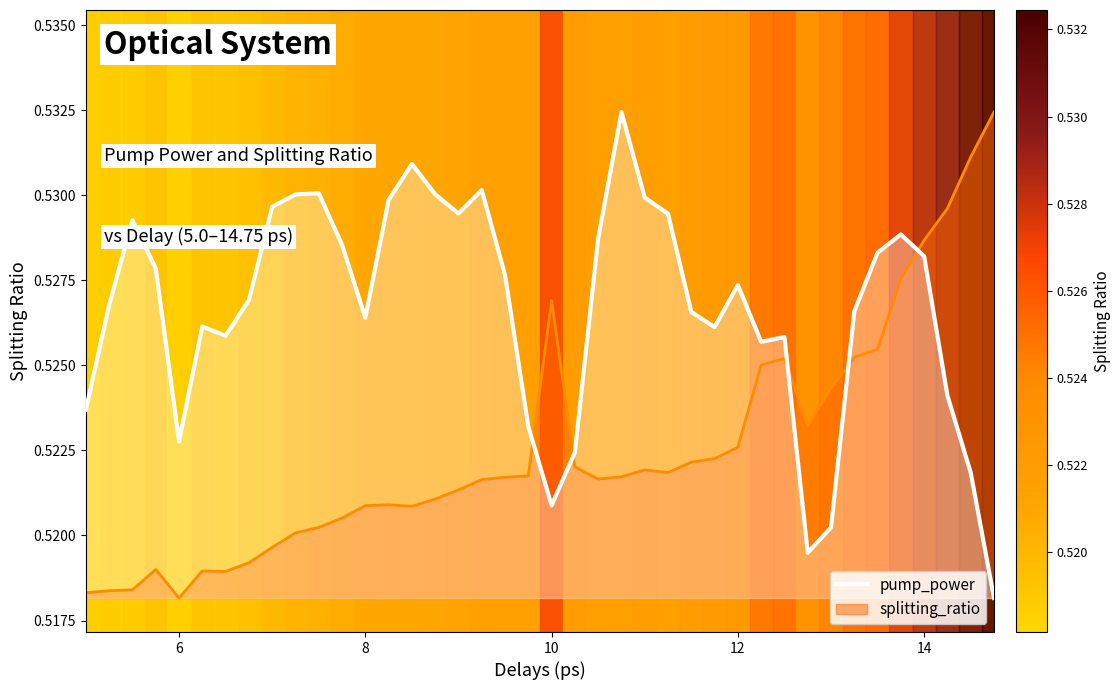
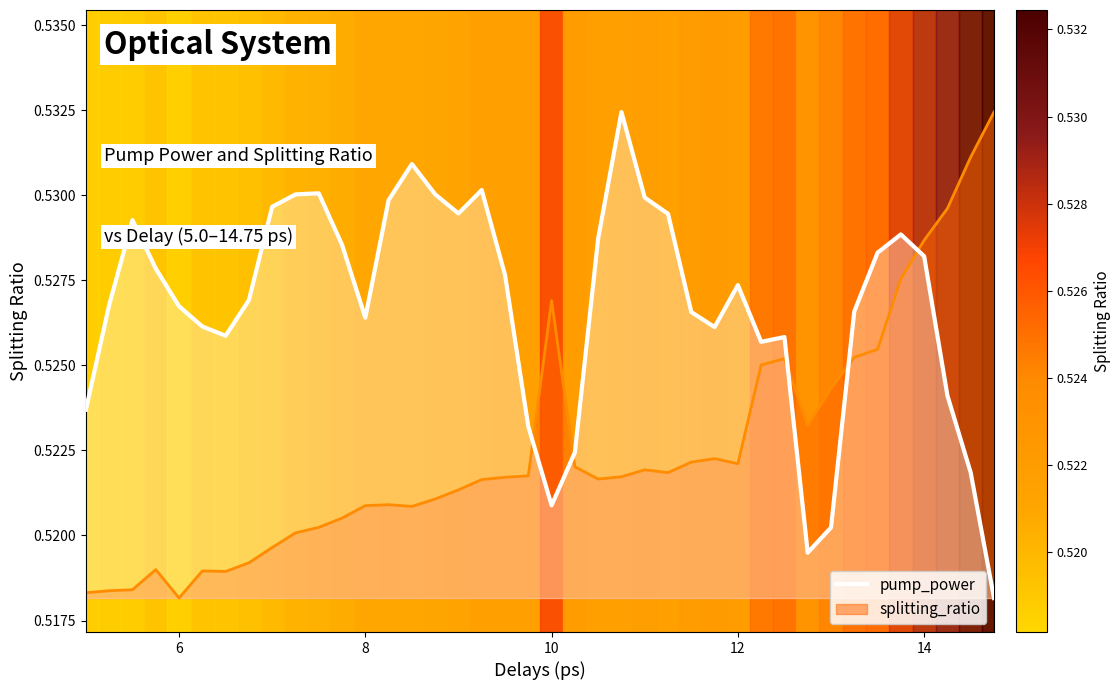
pump_power, 6: 0.5228 -> 0.5267
splitting_ratio, 12: 0.5226 -> 0.5221
